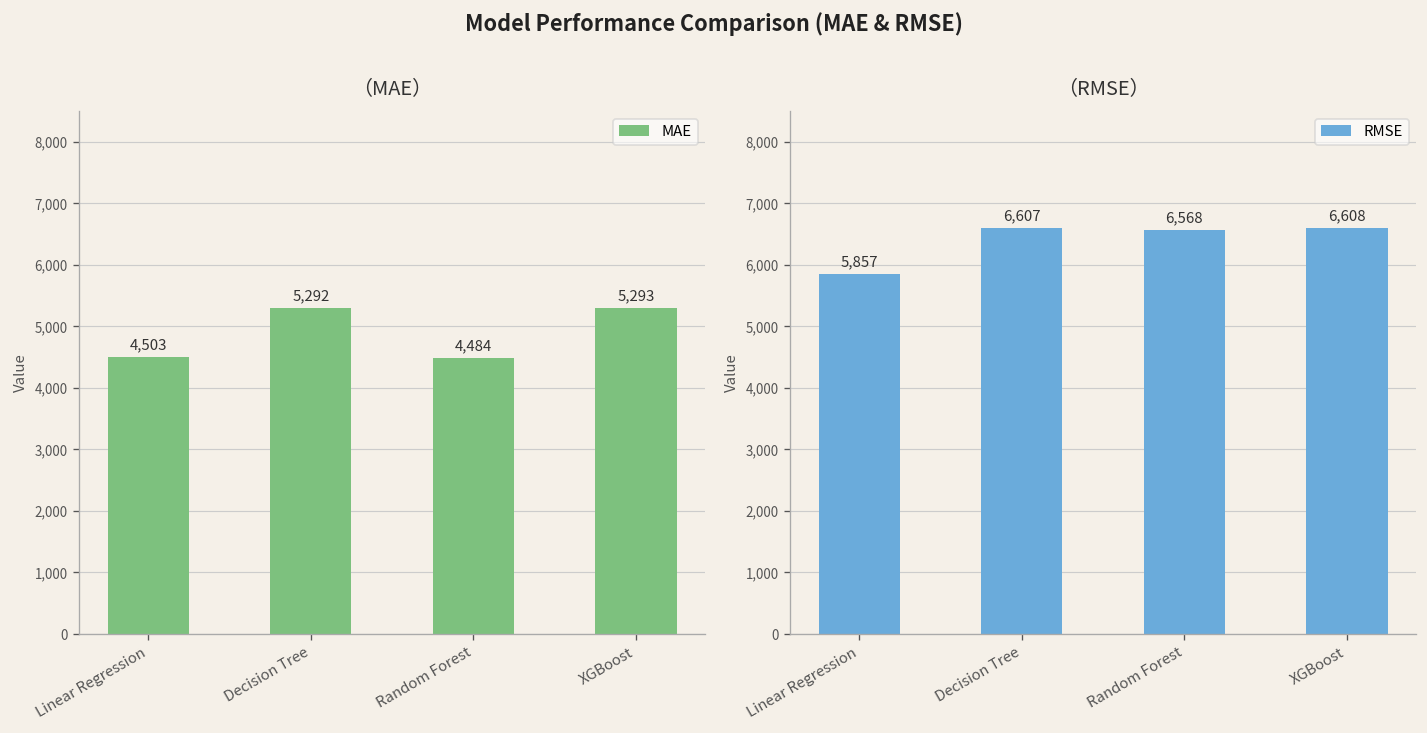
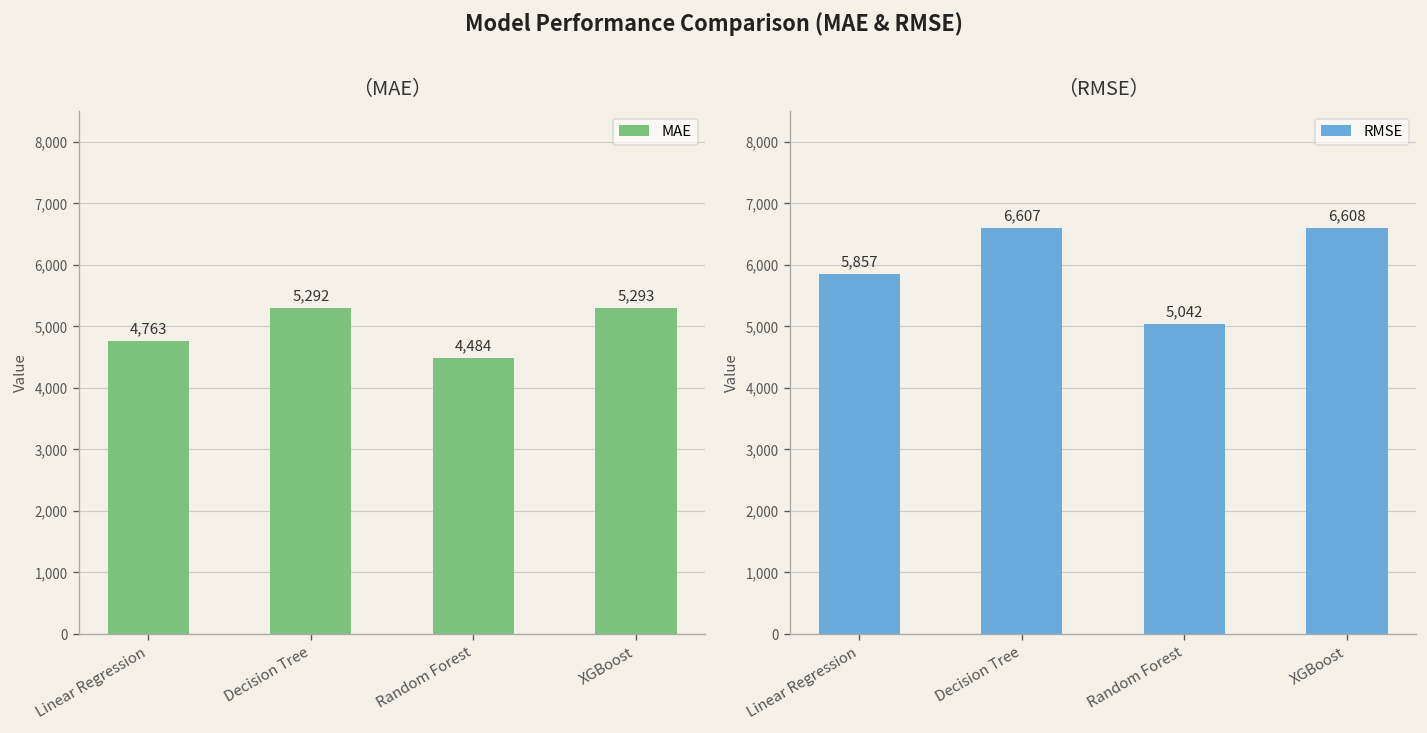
（MAE）, Linear Regression: 4,503 -> 4,763
（RMSE）, Random Forest: 6,568 -> 5,042
